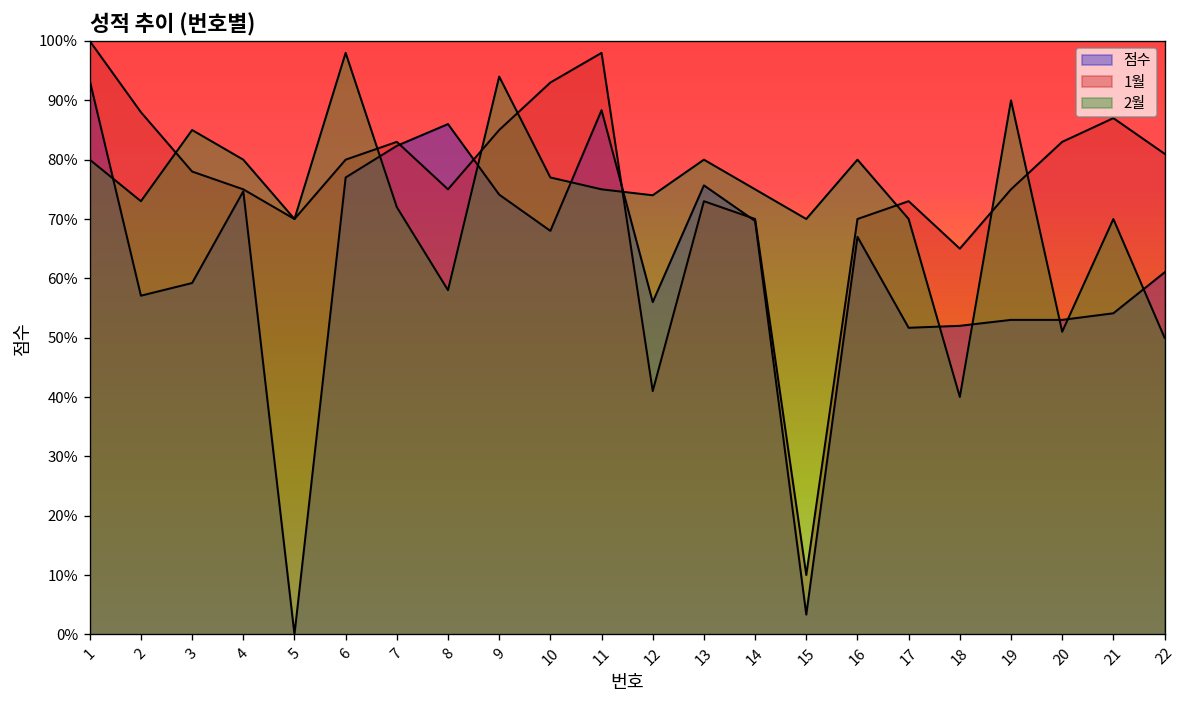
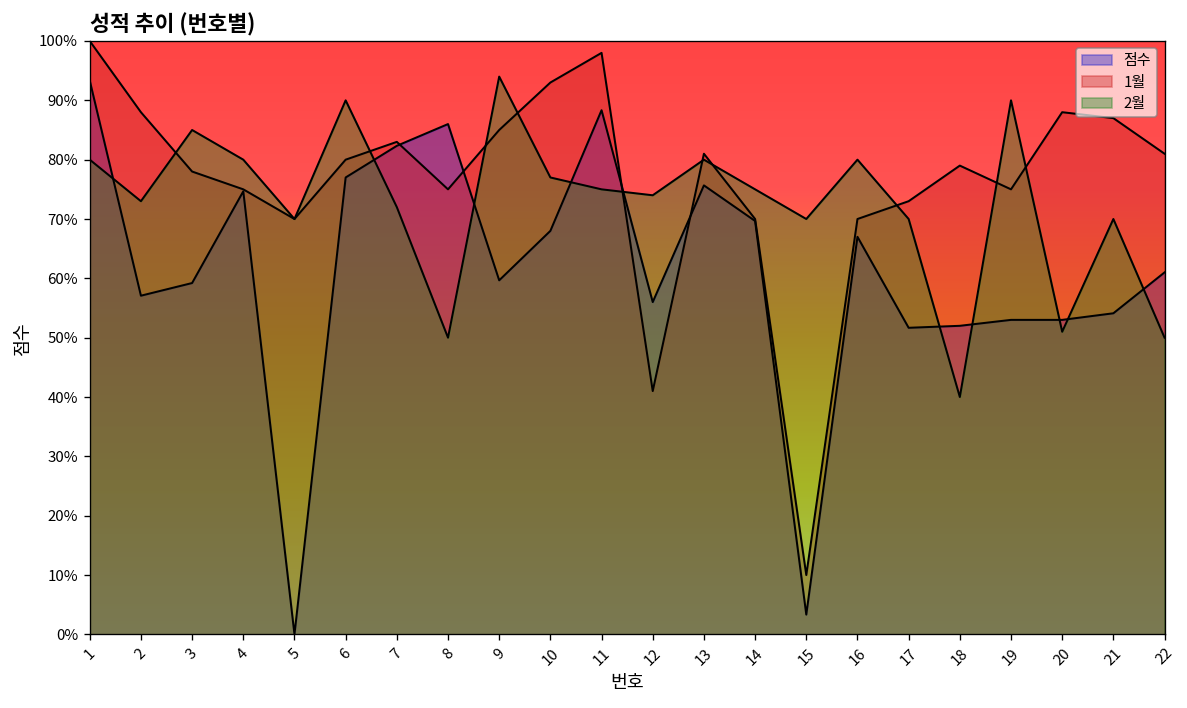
2월, 6: 98% -> 90%
2월, 8: 58% -> 50%
점수, 9: 74% -> 60%
1월, 13: 73% -> 81%
1월, 18: 65% -> 79%
1월, 20: 83% -> 88%
